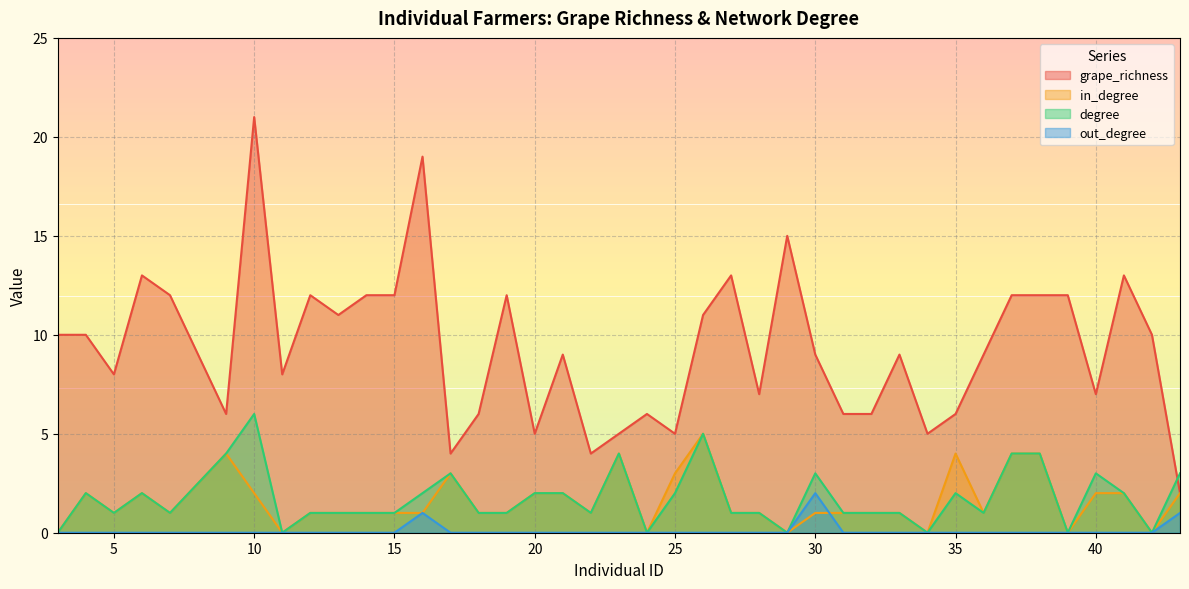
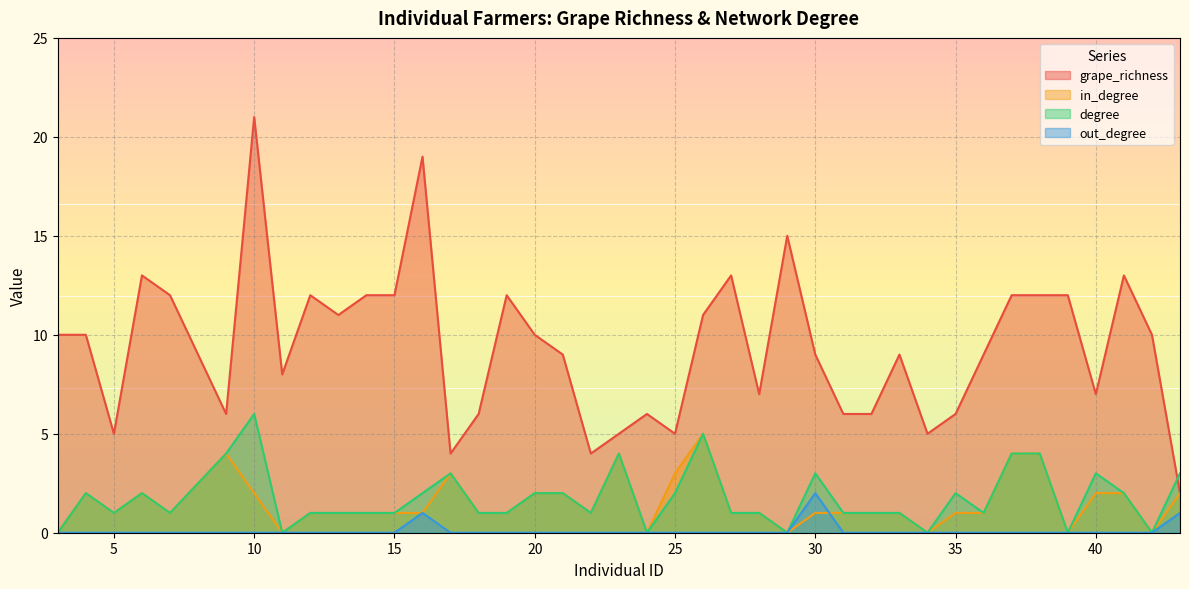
grape_richness, 5: 8 -> 5
grape_richness, 20: 5 -> 10
in_degree, 35: 4 -> 1
